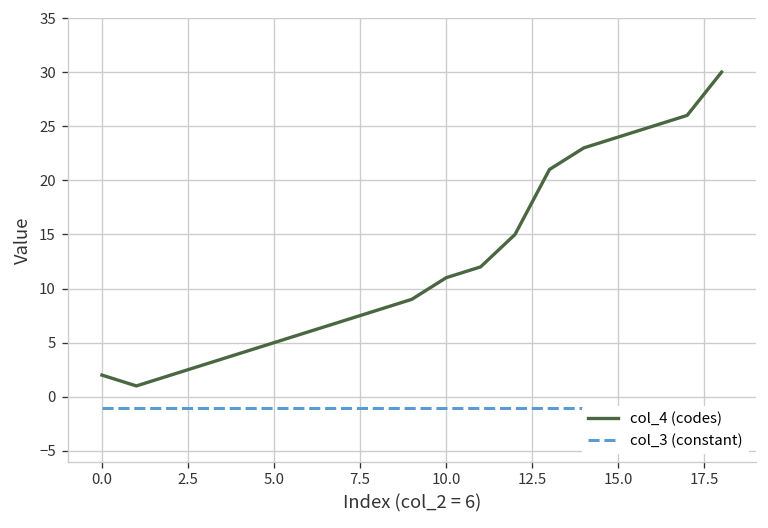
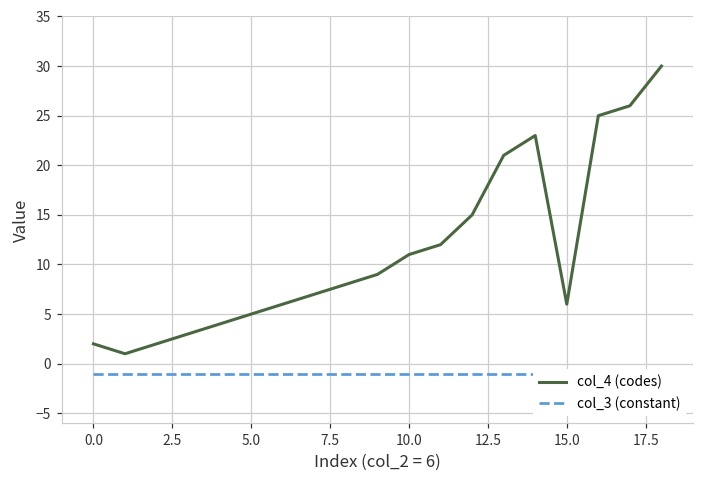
col_4 (codes), 15.0: 24 -> 6
